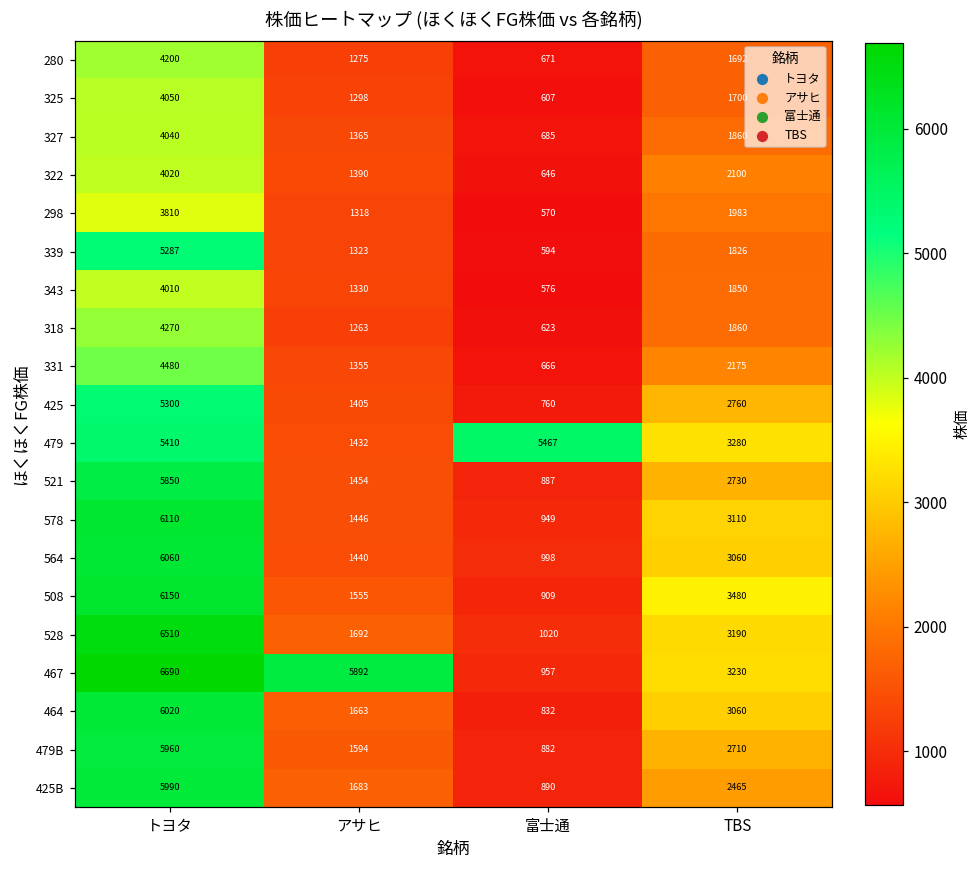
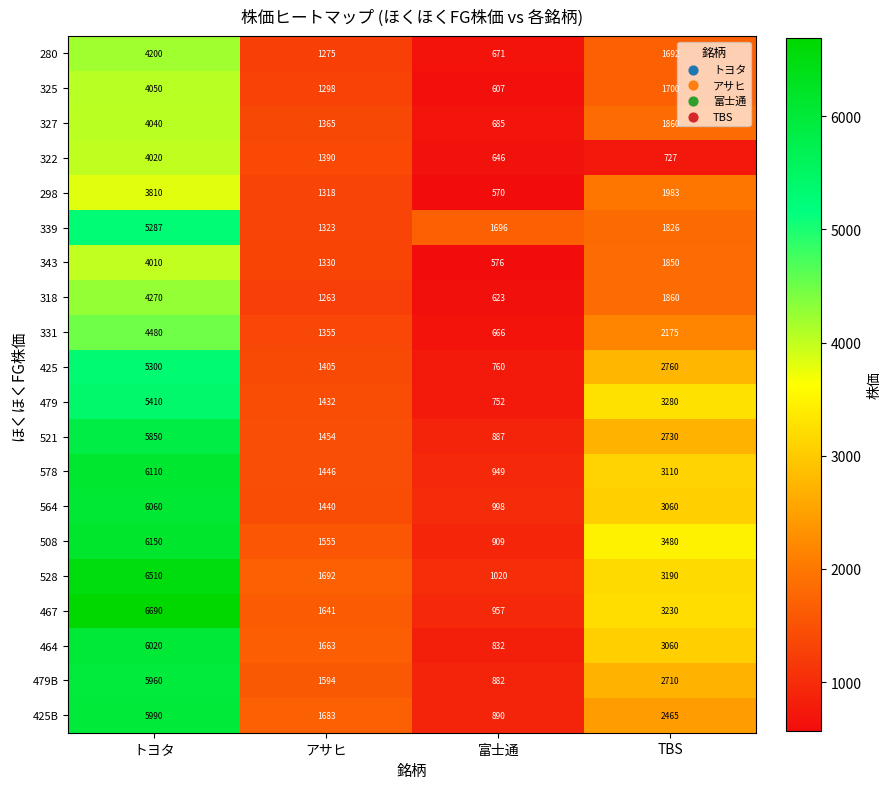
322, TBS: 2100 -> 727
339, 富士通: 594 -> 1696
479, 富士通: 5467 -> 752
467, アサヒ: 5892 -> 1641
